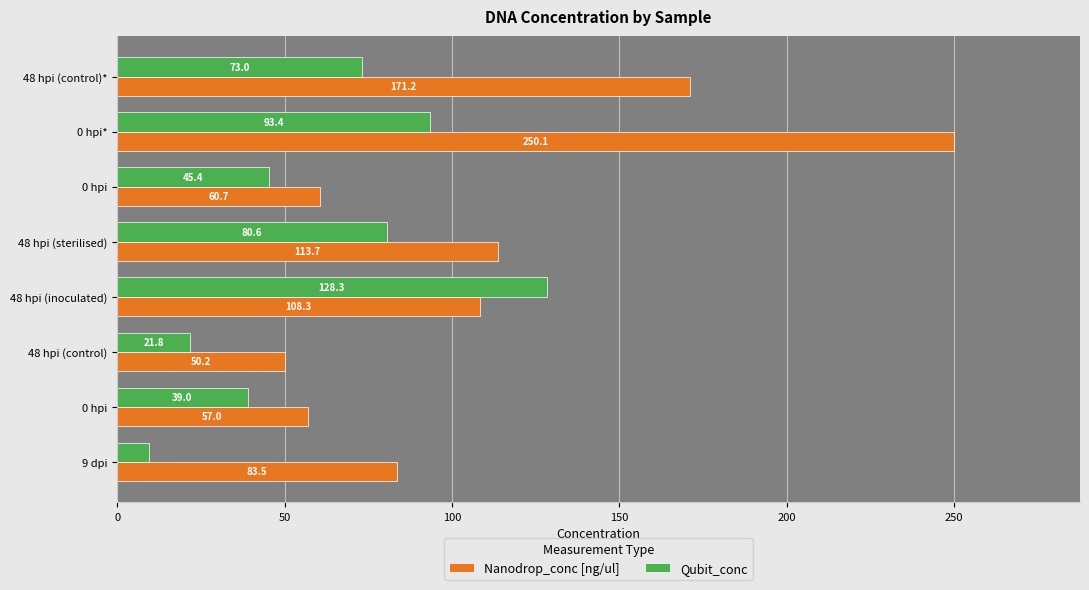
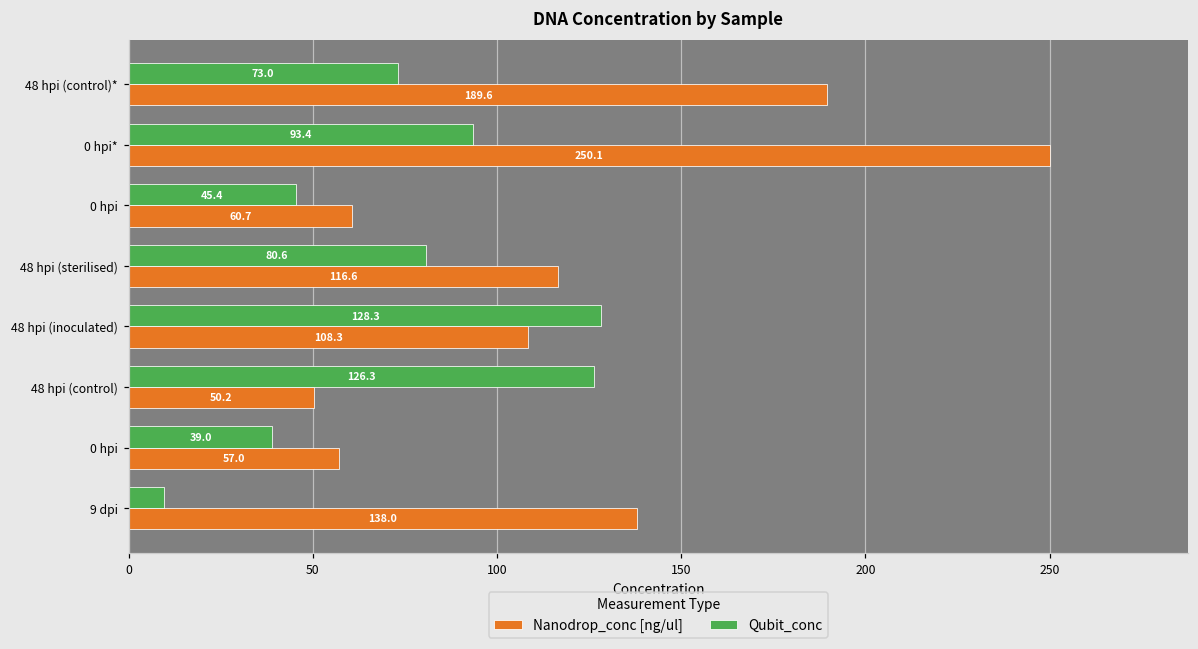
Nanodrop_conc [ng/ul], 48 hpi (control)*: 171.2 -> 189.6
Nanodrop_conc [ng/ul], 48 hpi (sterilised): 113.7 -> 116.6
Qubit_conc, 48 hpi (control): 21.8 -> 126.3
Nanodrop_conc [ng/ul], 9 dpi: 83.5 -> 138.0
